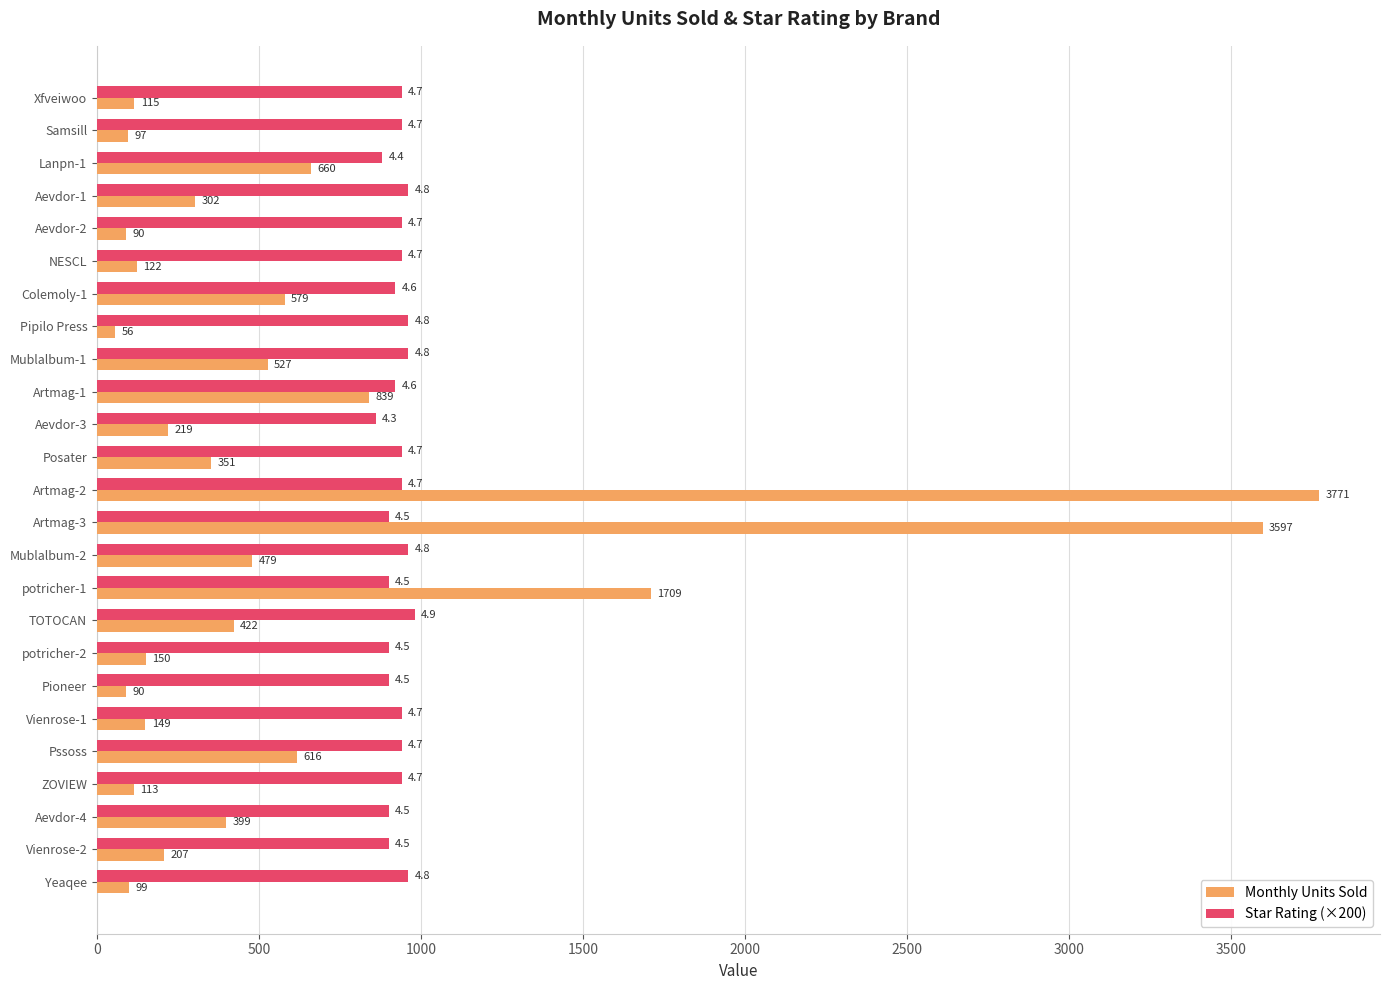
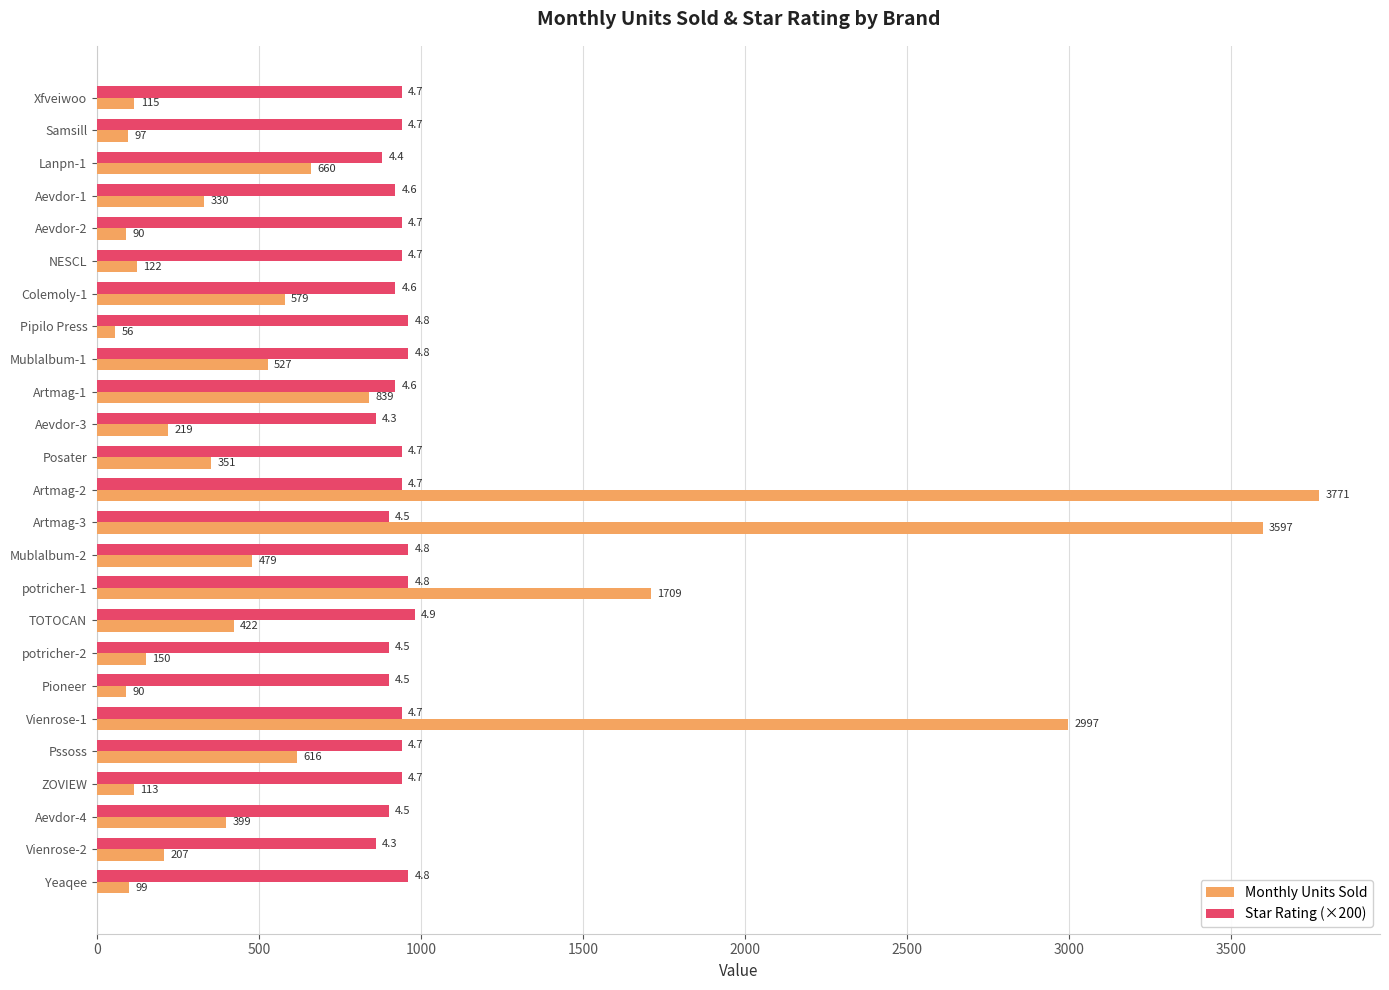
Star Rating (×200), Aevdor-1: 4.8 -> 4.6
Monthly Units Sold, Aevdor-1: 302 -> 330
Star Rating (×200), potricher-1: 4.5 -> 4.8
Monthly Units Sold, Vienrose-1: 149 -> 2997
Star Rating (×200), Vienrose-2: 4.5 -> 4.3
